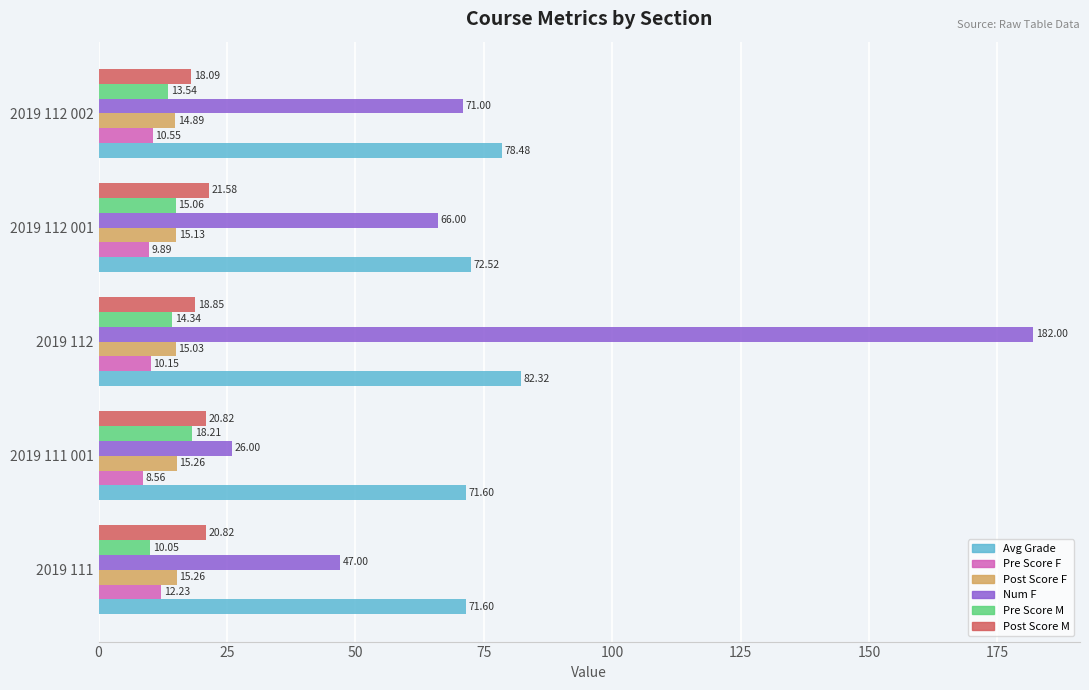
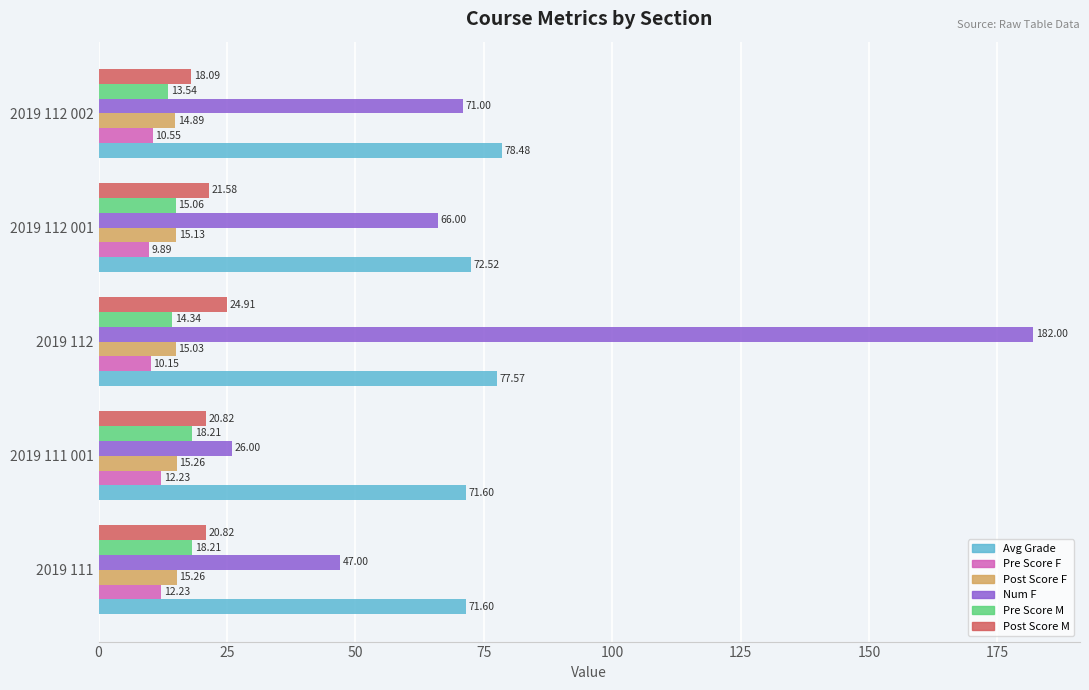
Post Score M, 2019 112: 18.85 -> 24.91
Avg Grade, 2019 112: 82.32 -> 77.57
Pre Score F, 2019 111 001: 8.56 -> 12.23
Pre Score M, 2019 111: 10.05 -> 18.21
